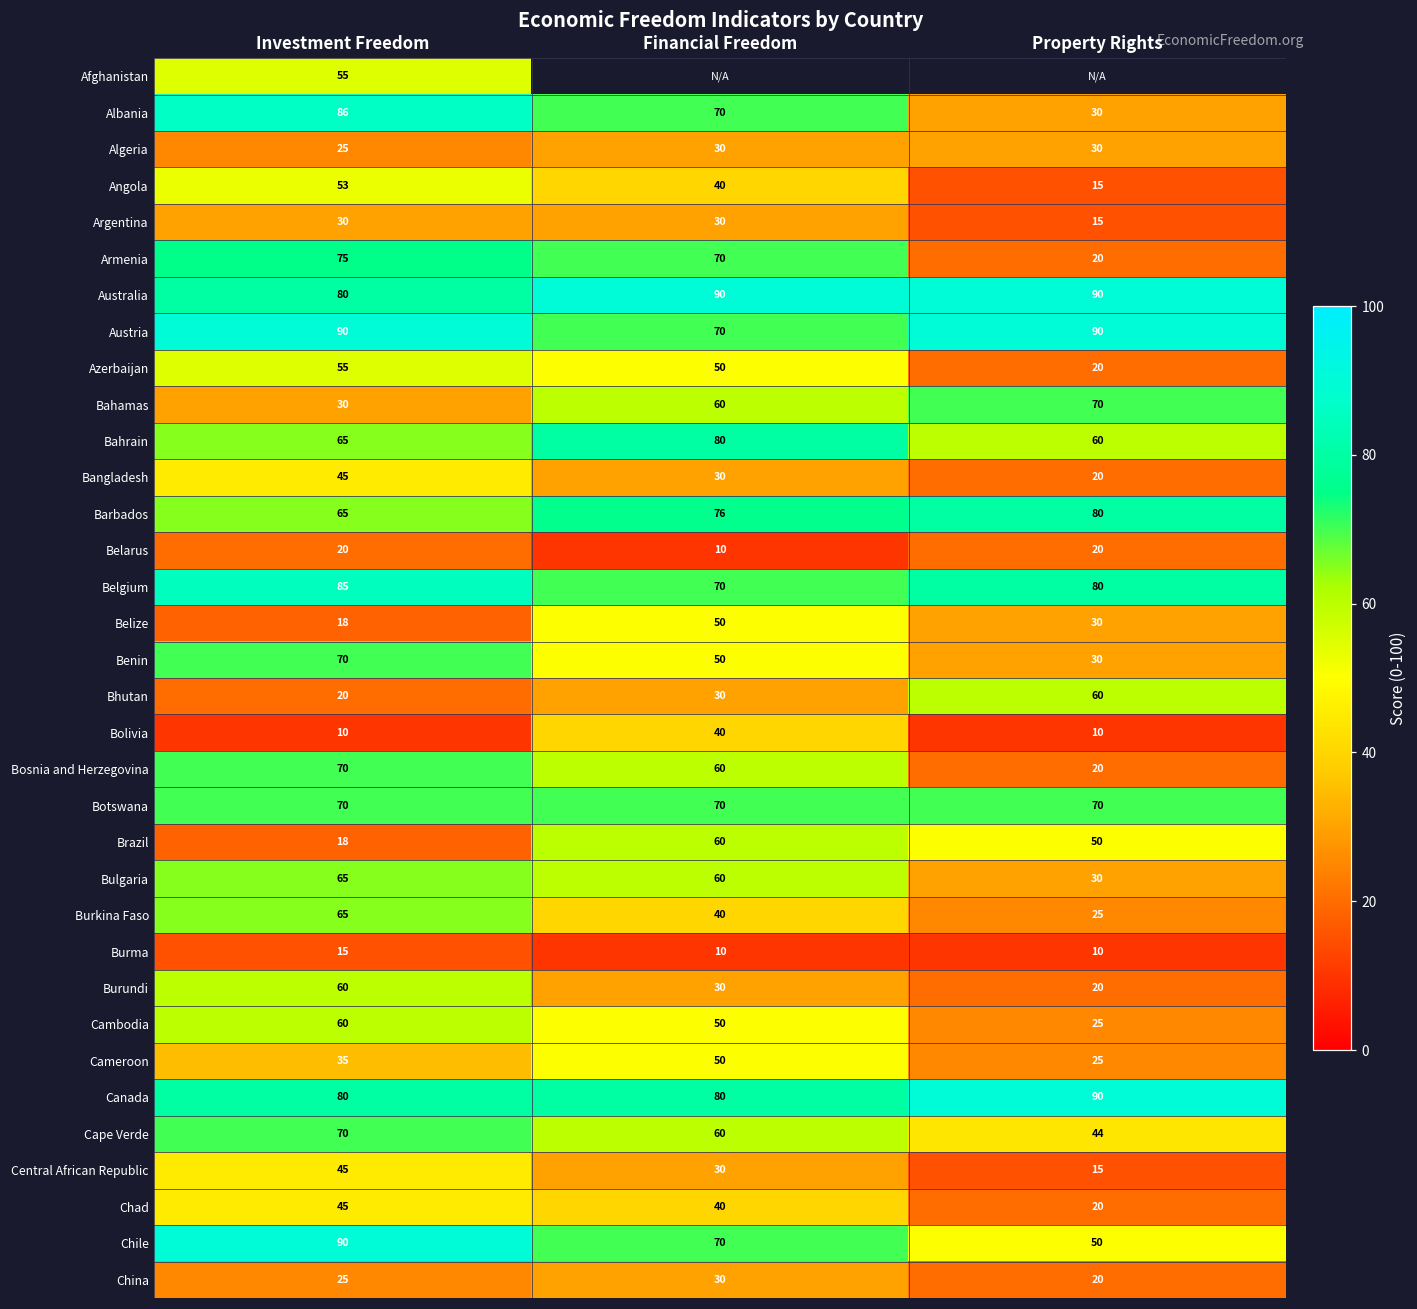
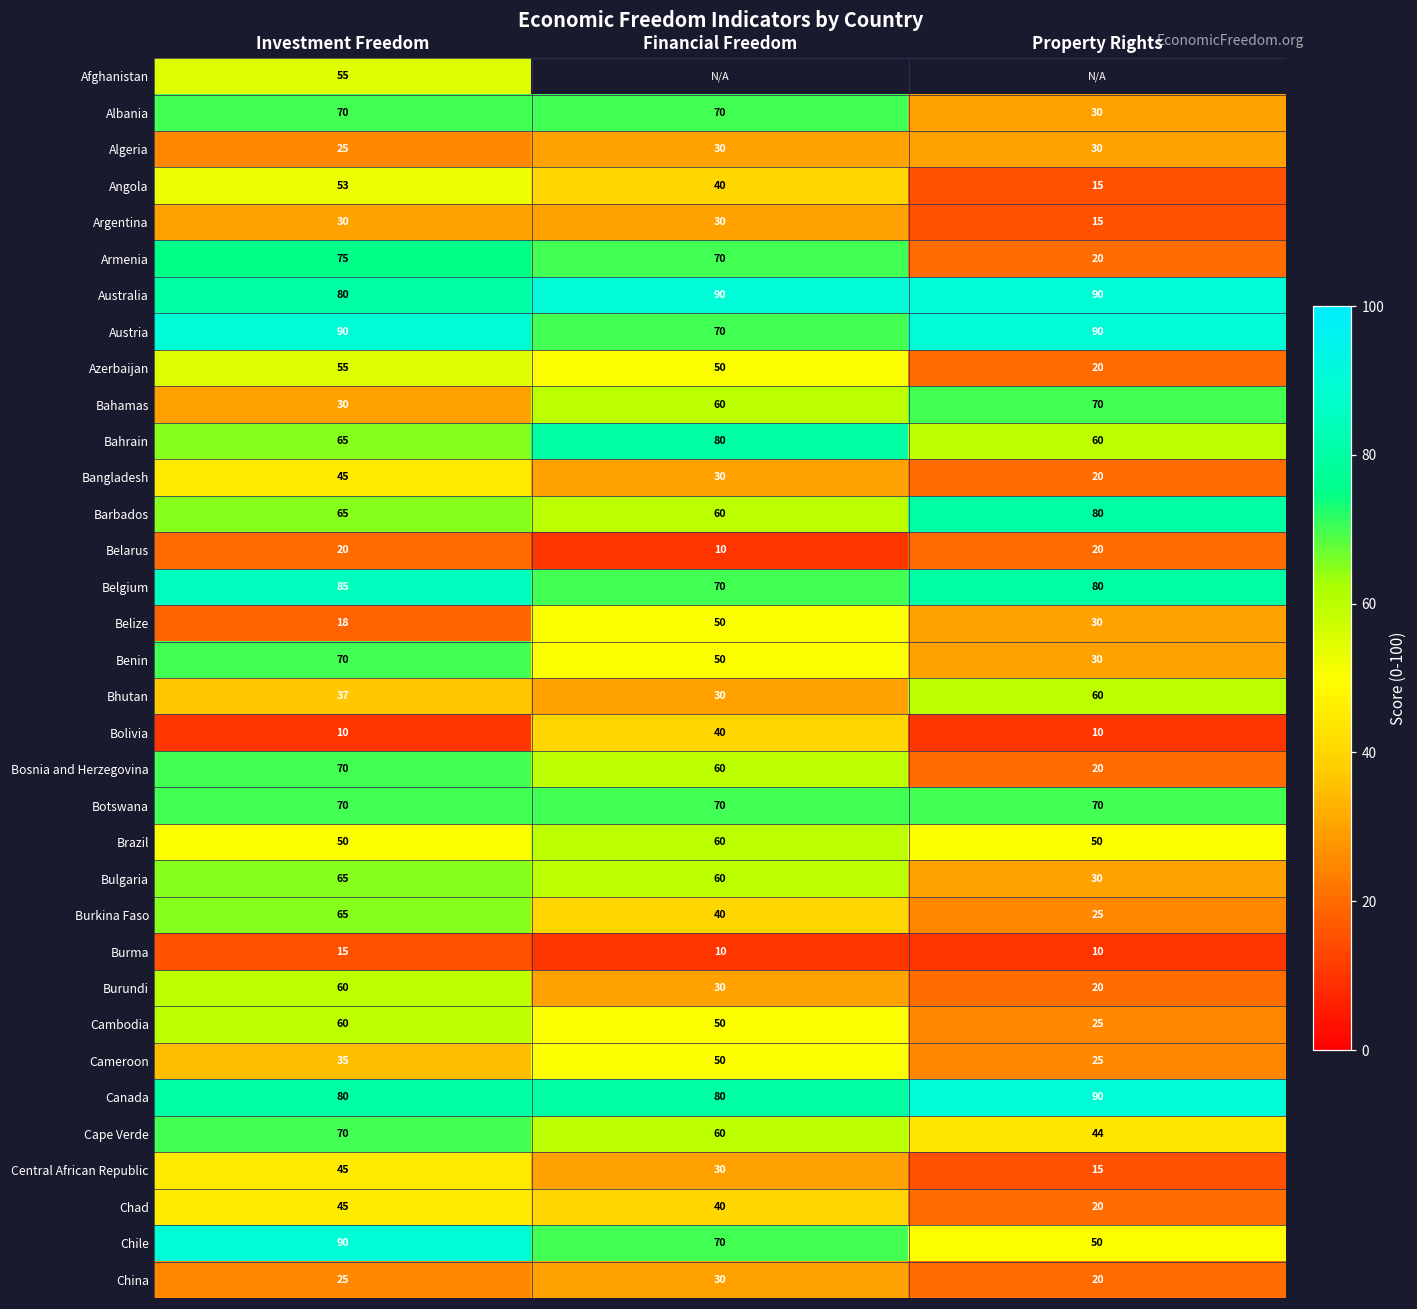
Albania, Investment Freedom: 86 -> 70
Barbados, Financial Freedom: 76 -> 60
Bhutan, Investment Freedom: 20 -> 37
Brazil, Investment Freedom: 18 -> 50
